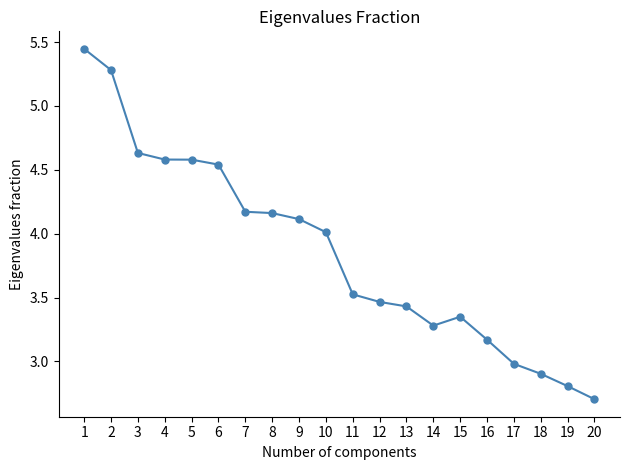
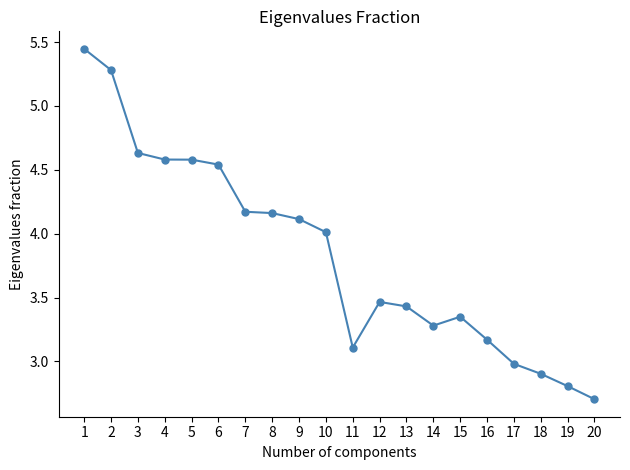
11: 3.53 -> 3.11
